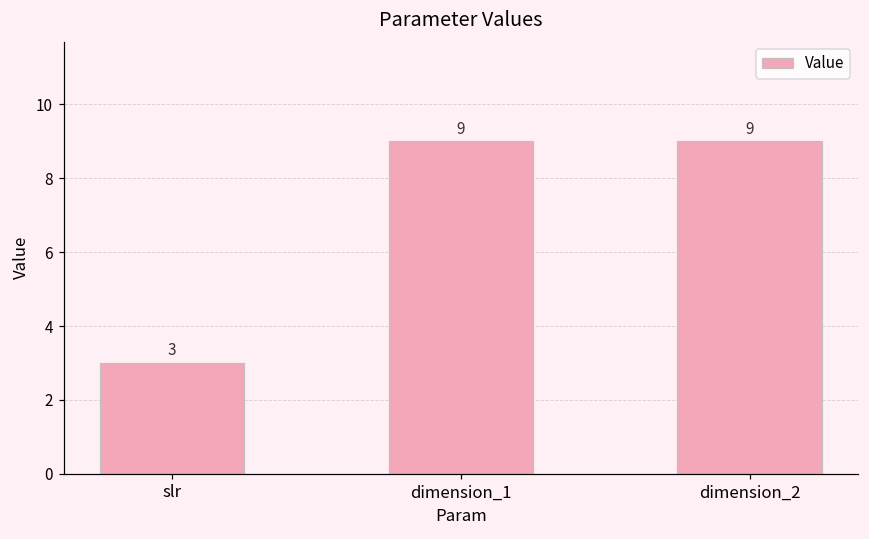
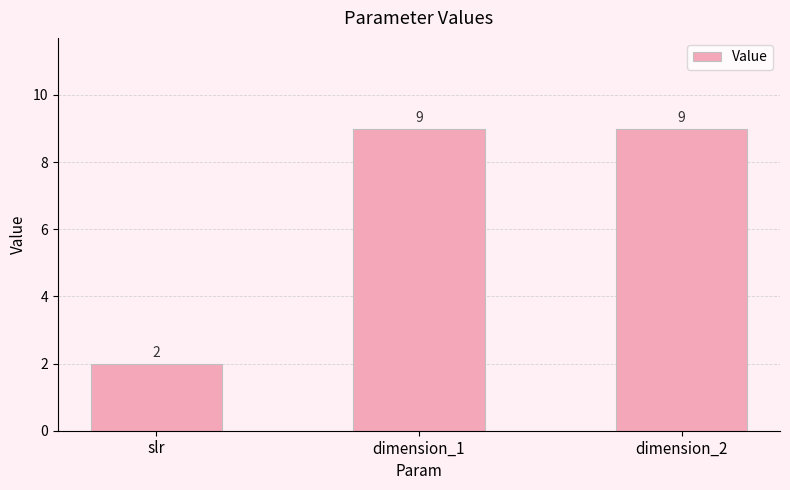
slr: 3 -> 2
